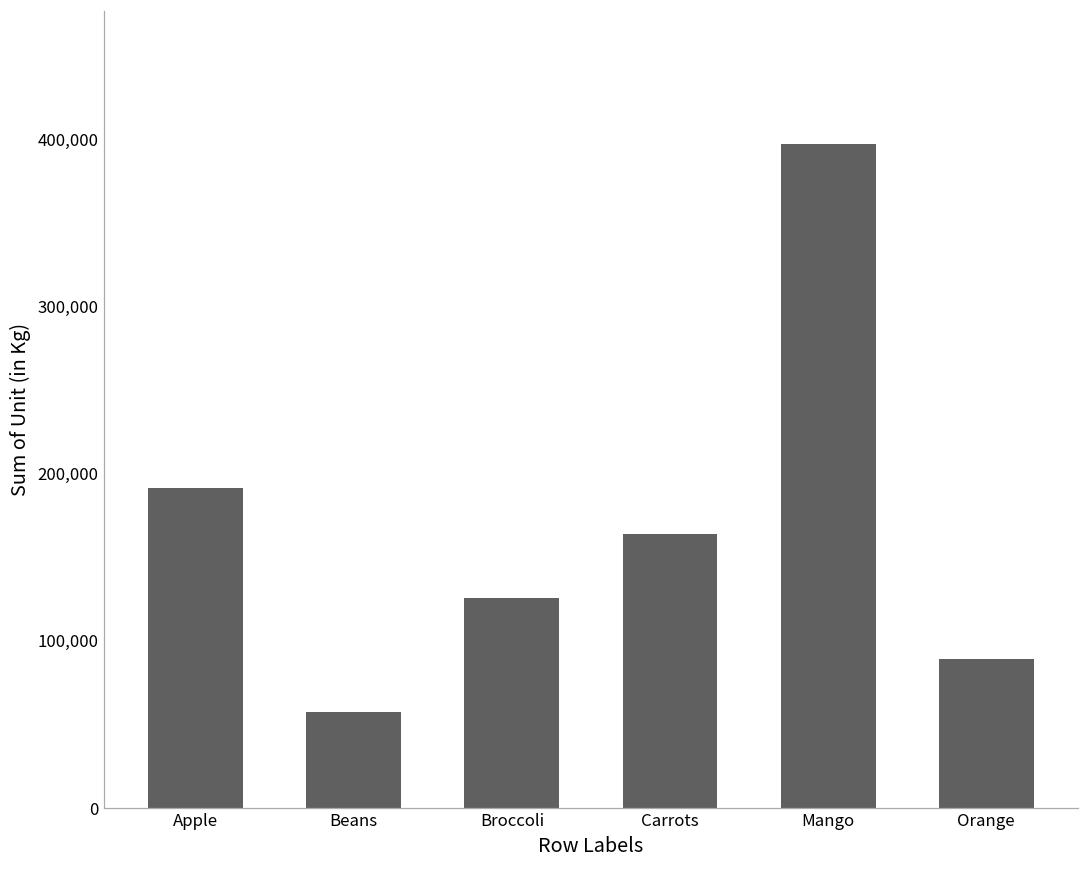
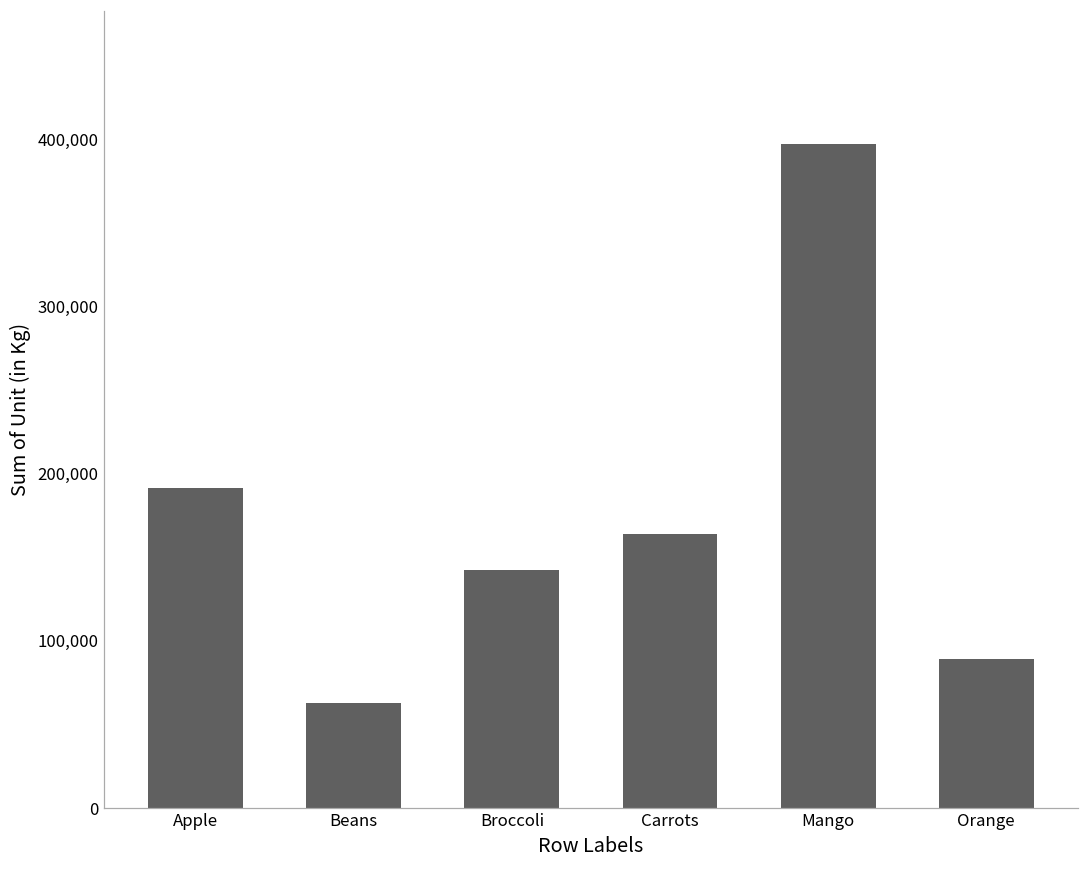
Beans: 57,000 -> 63,000
Broccoli: 126,000 -> 142,000
